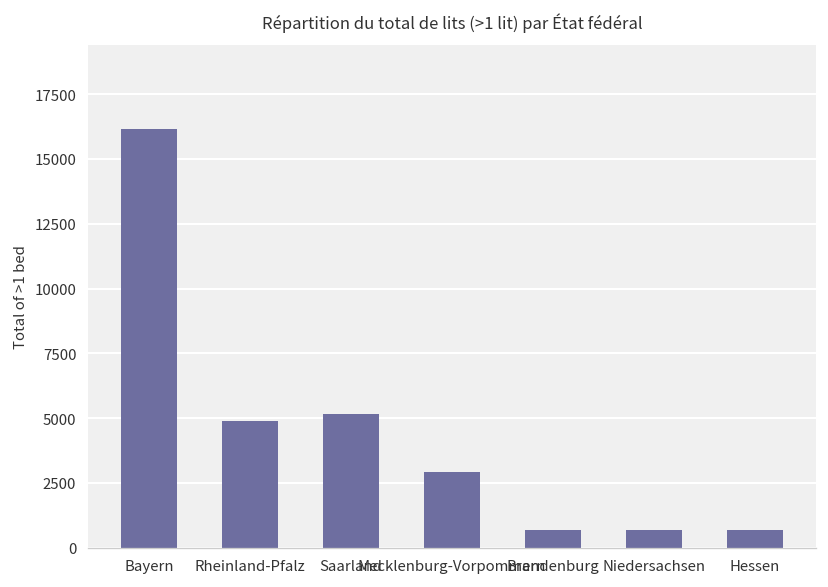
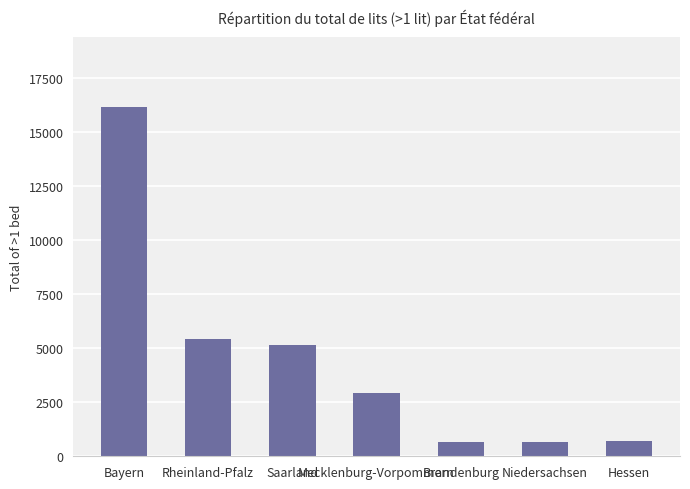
Rheinland-Pfalz: 4900 -> 5400
